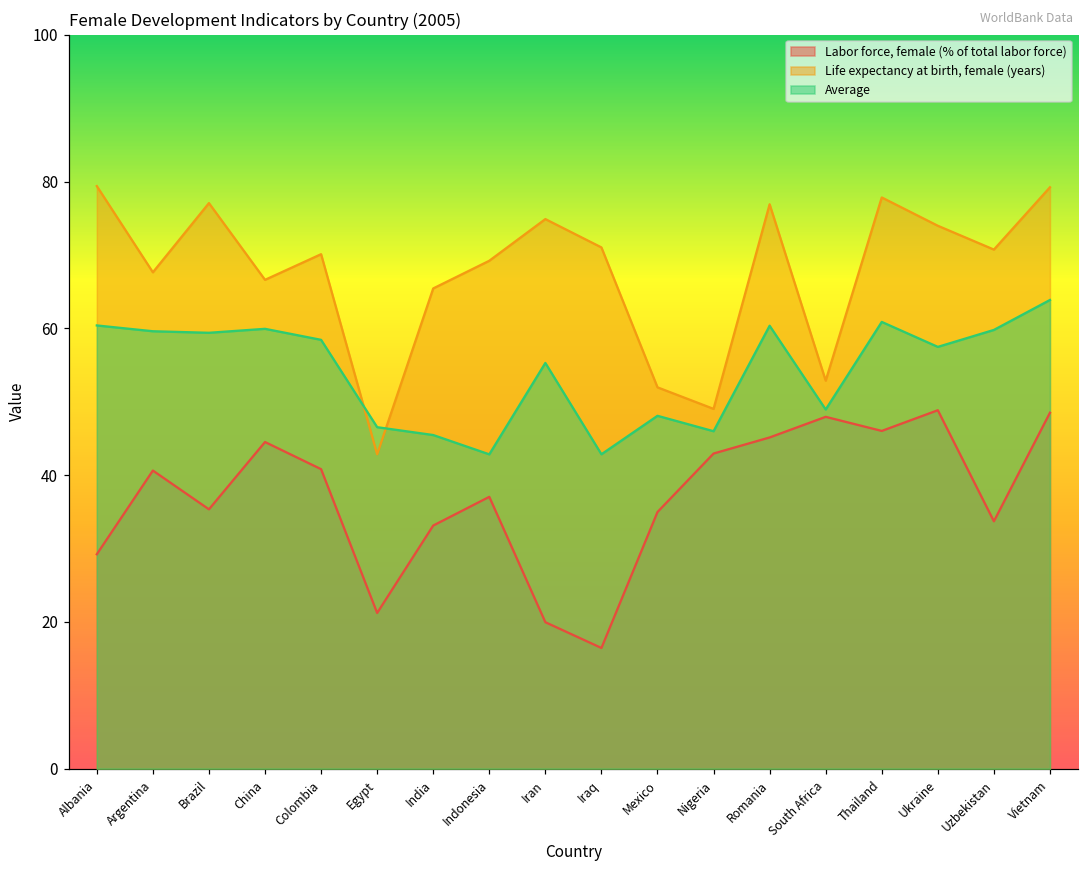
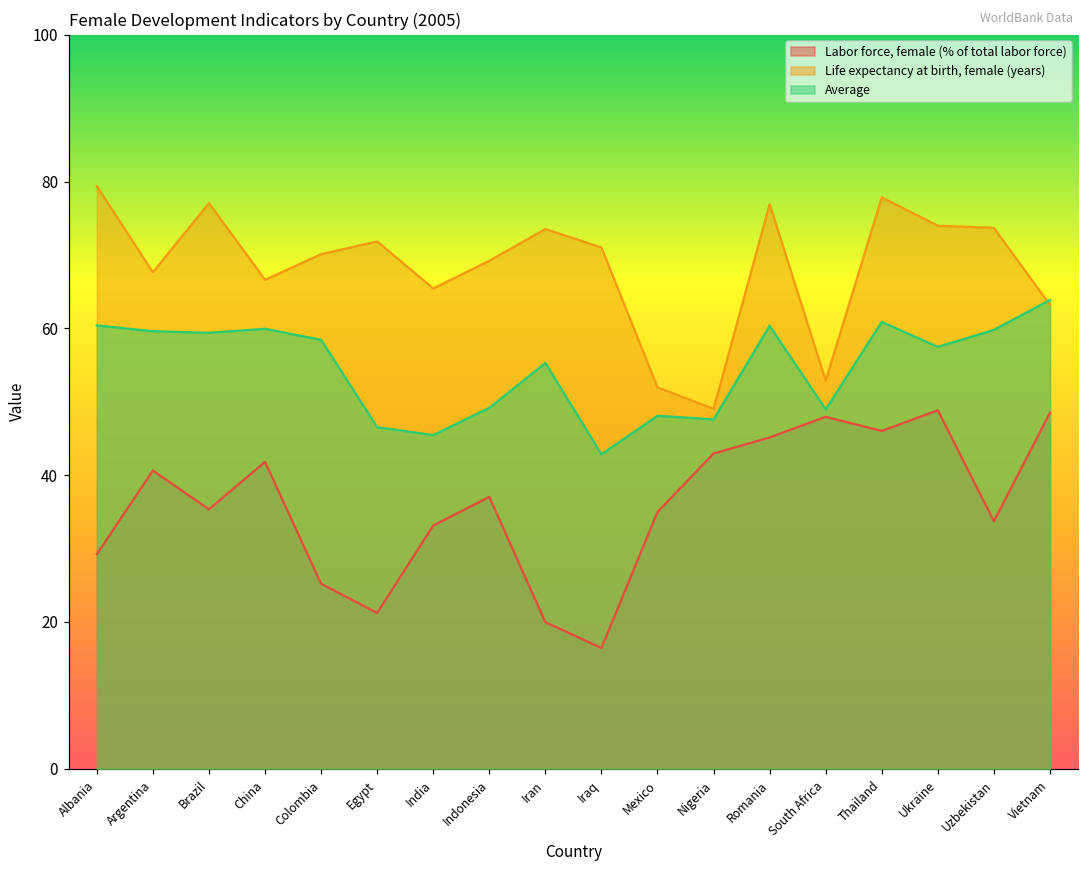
Labor force, female (% of total labor force), China: 45 -> 42
Labor force, female (% of total labor force), Colombia: 41 -> 25
Life expectancy at birth, female (years), Egypt: 43 -> 72
Average, Indonesia: 43 -> 49
Life expectancy at birth, female (years), Iran: 75 -> 74
Average, Nigeria: 46 -> 48
Life expectancy at birth, female (years), Uzbekistan: 71 -> 74
Life expectancy at birth, female (years), Vietnam: 79 -> 63
